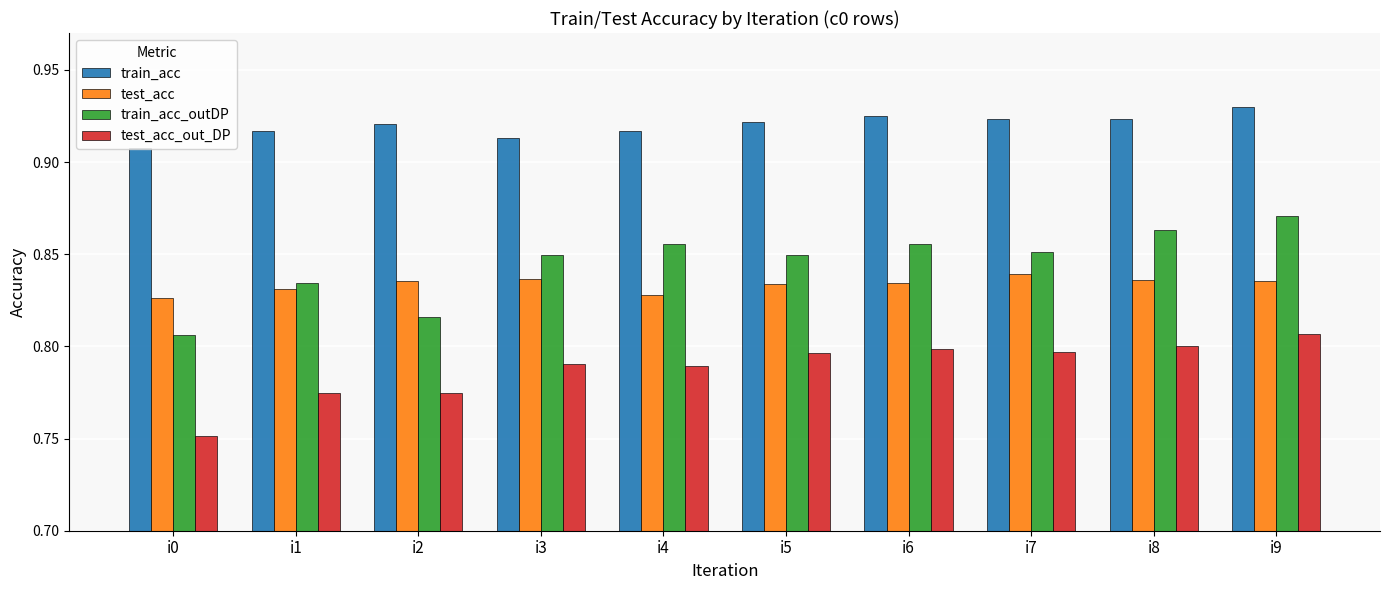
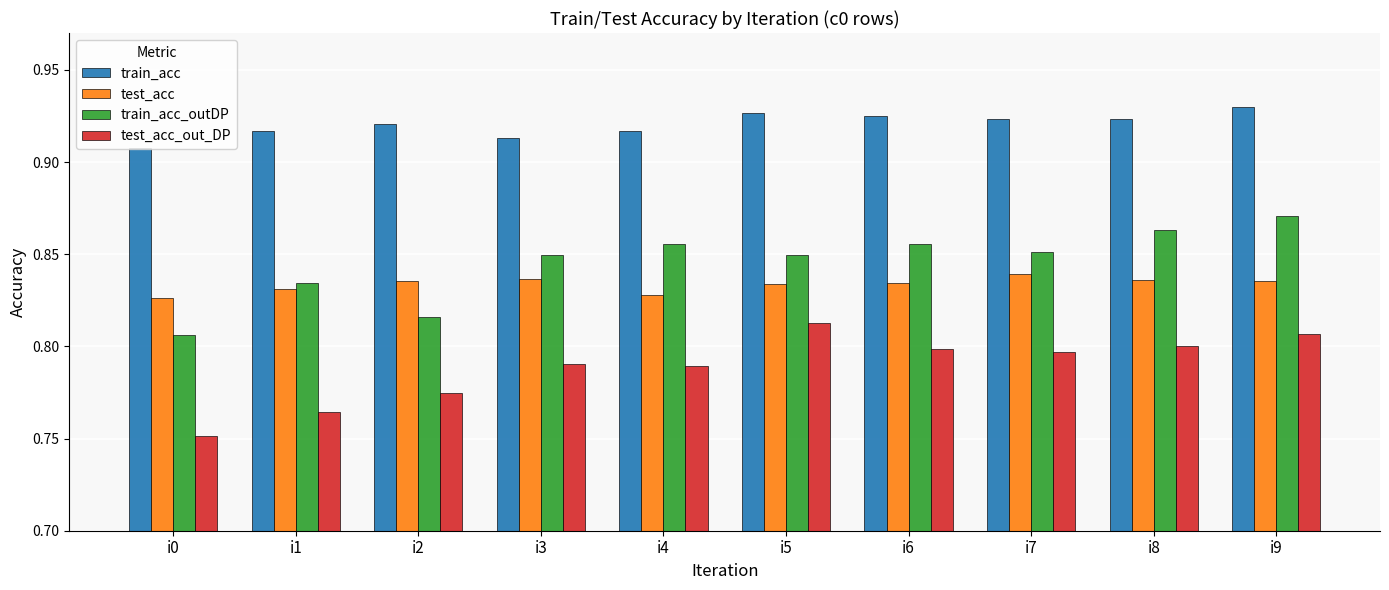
test_acc_out_DP, i1: 0.775 -> 0.765
train_acc, i5: 0.922 -> 0.927
test_acc_out_DP, i5: 0.797 -> 0.813
